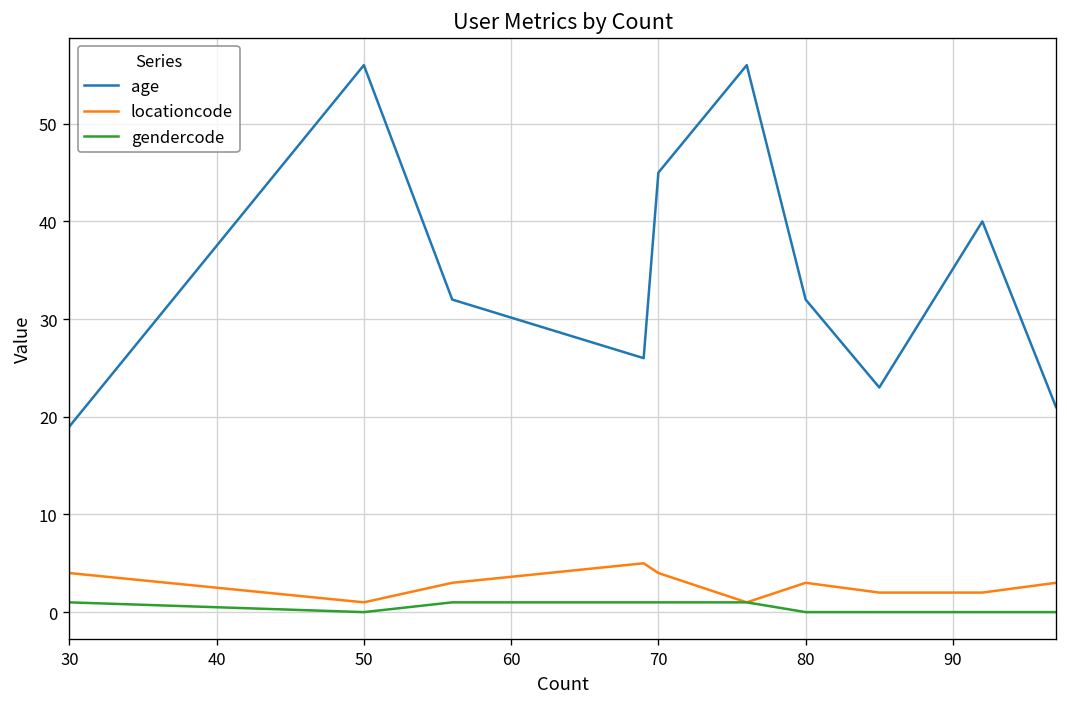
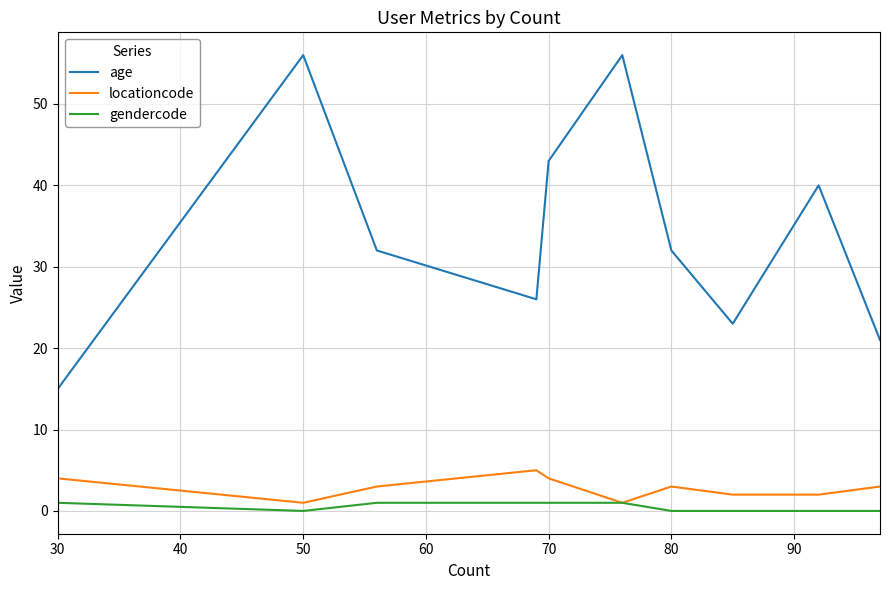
age, 30: 19 -> 15
age, 70: 45 -> 43
